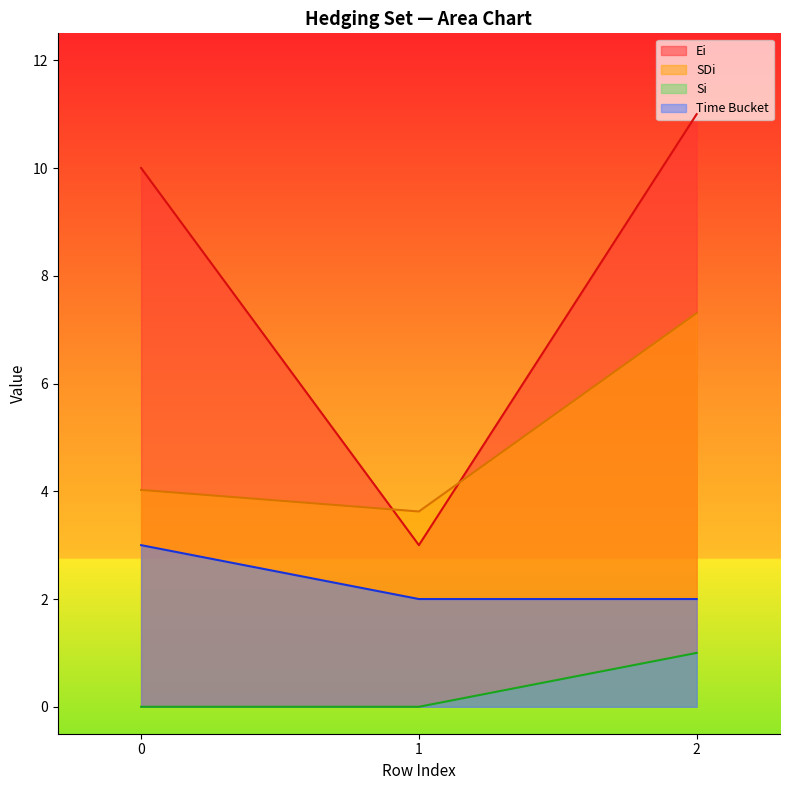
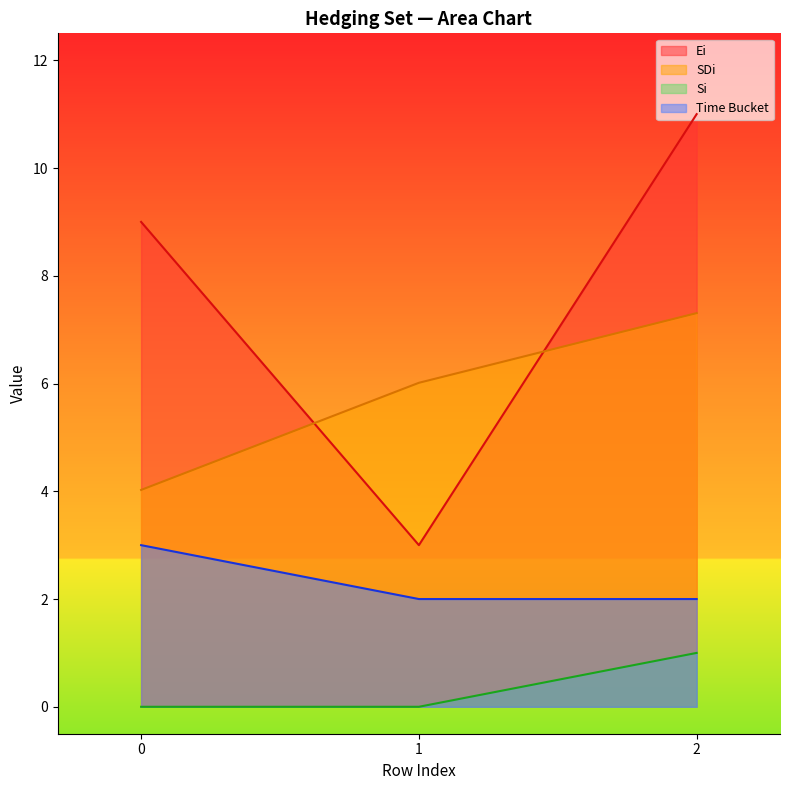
Ei, 0: 10 -> 9
SDi, 1: 3.6 -> 6.0
